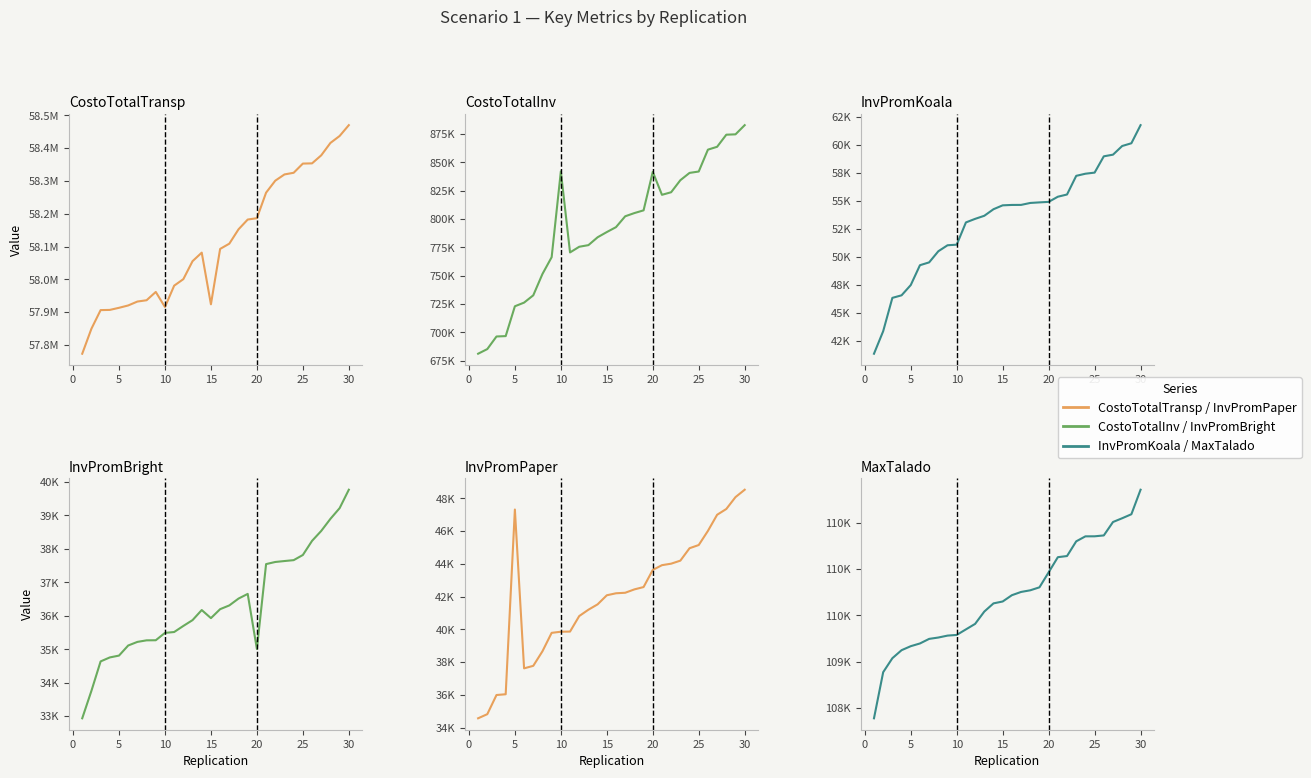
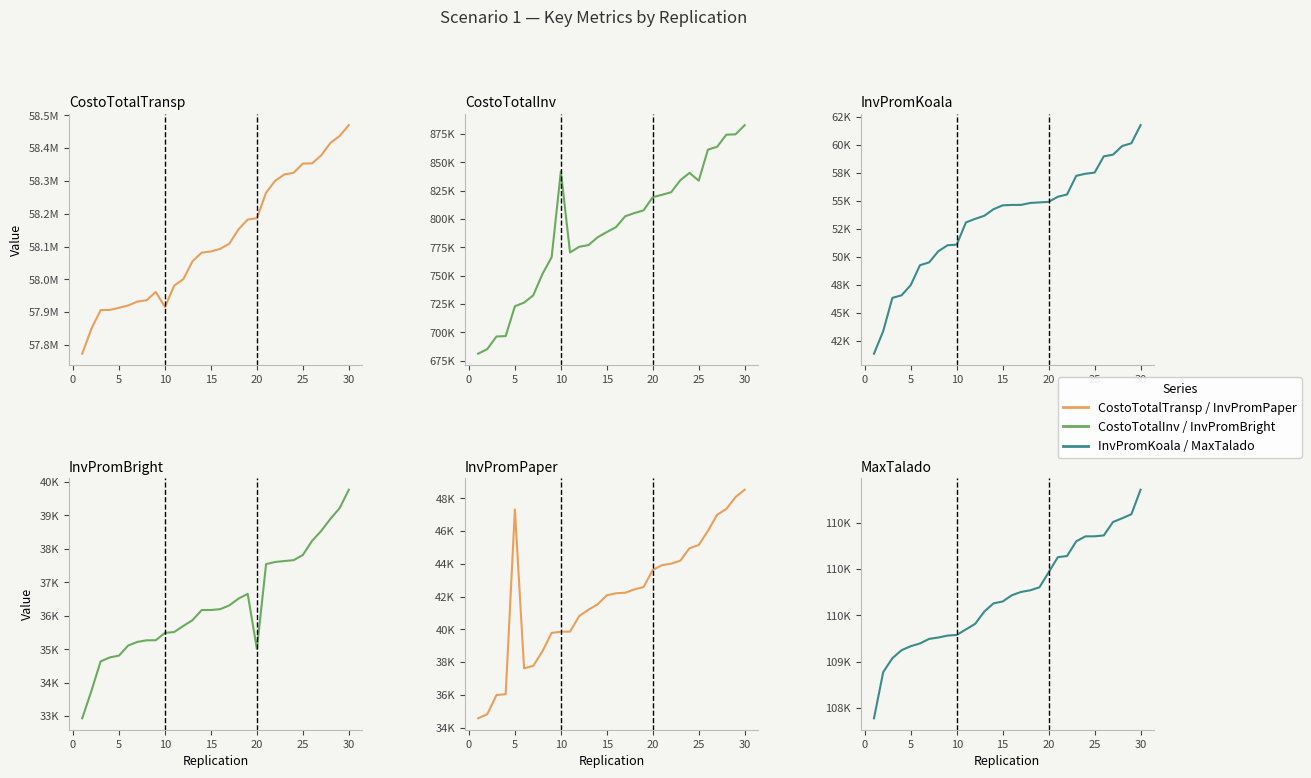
CostoTotalTransp, 15: 57920000 -> 58090000
CostoTotalInv, 20: 842000 -> 819000
CostoTotalInv, 25: 842000 -> 834000
InvPromBright, 15: 35900 -> 36200
